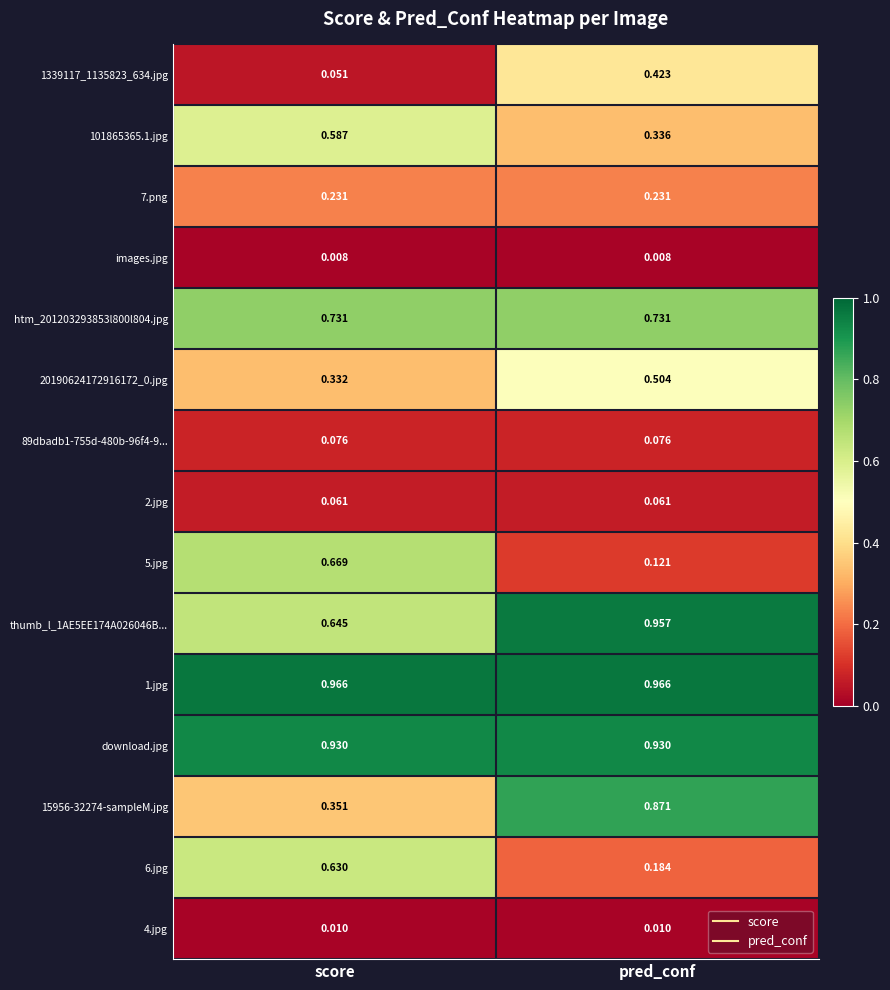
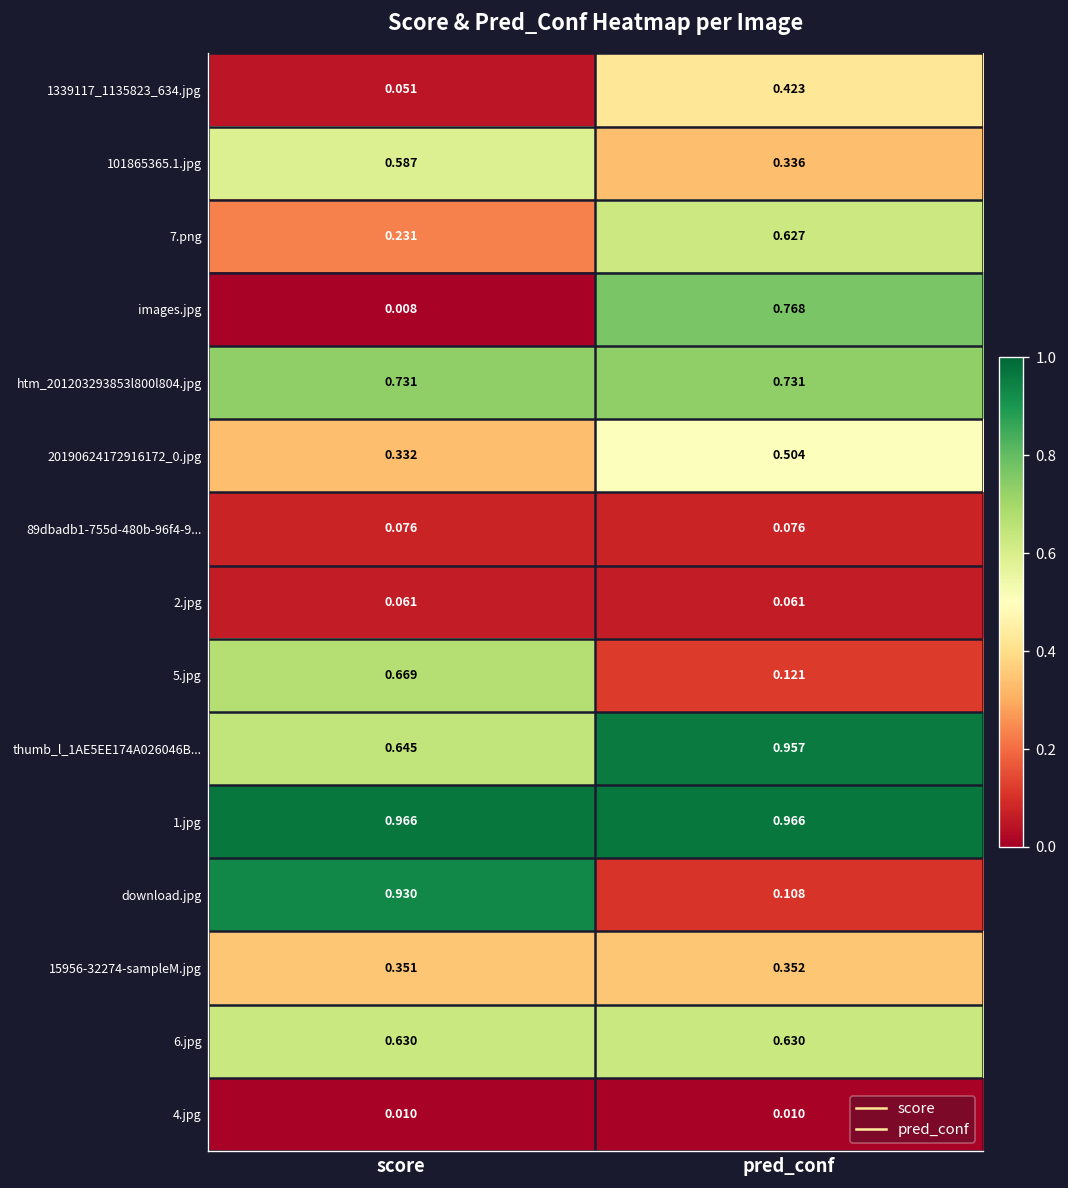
7.png, pred_conf: 0.231 -> 0.627
images.jpg, pred_conf: 0.008 -> 0.768
download.jpg, pred_conf: 0.930 -> 0.108
15956-32274-sampleM.jpg, pred_conf: 0.871 -> 0.352
6.jpg, pred_conf: 0.184 -> 0.630
